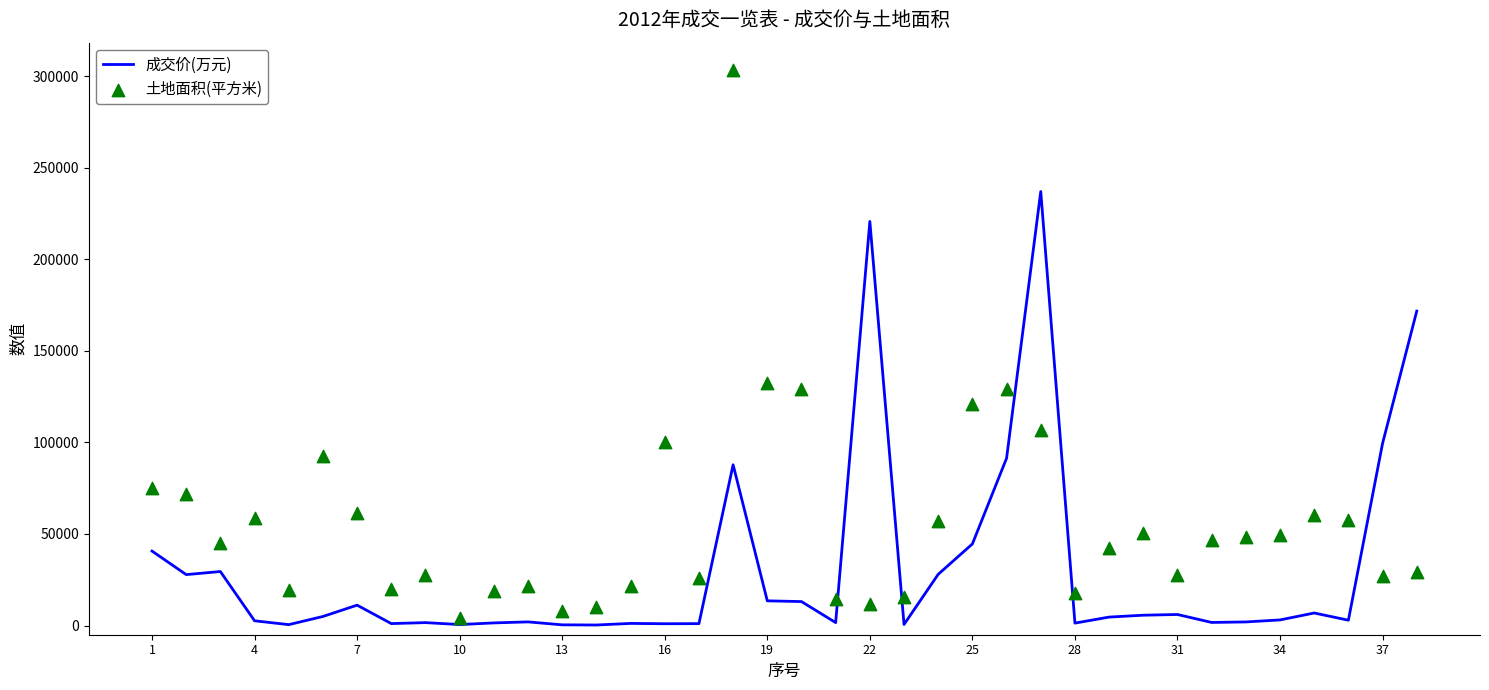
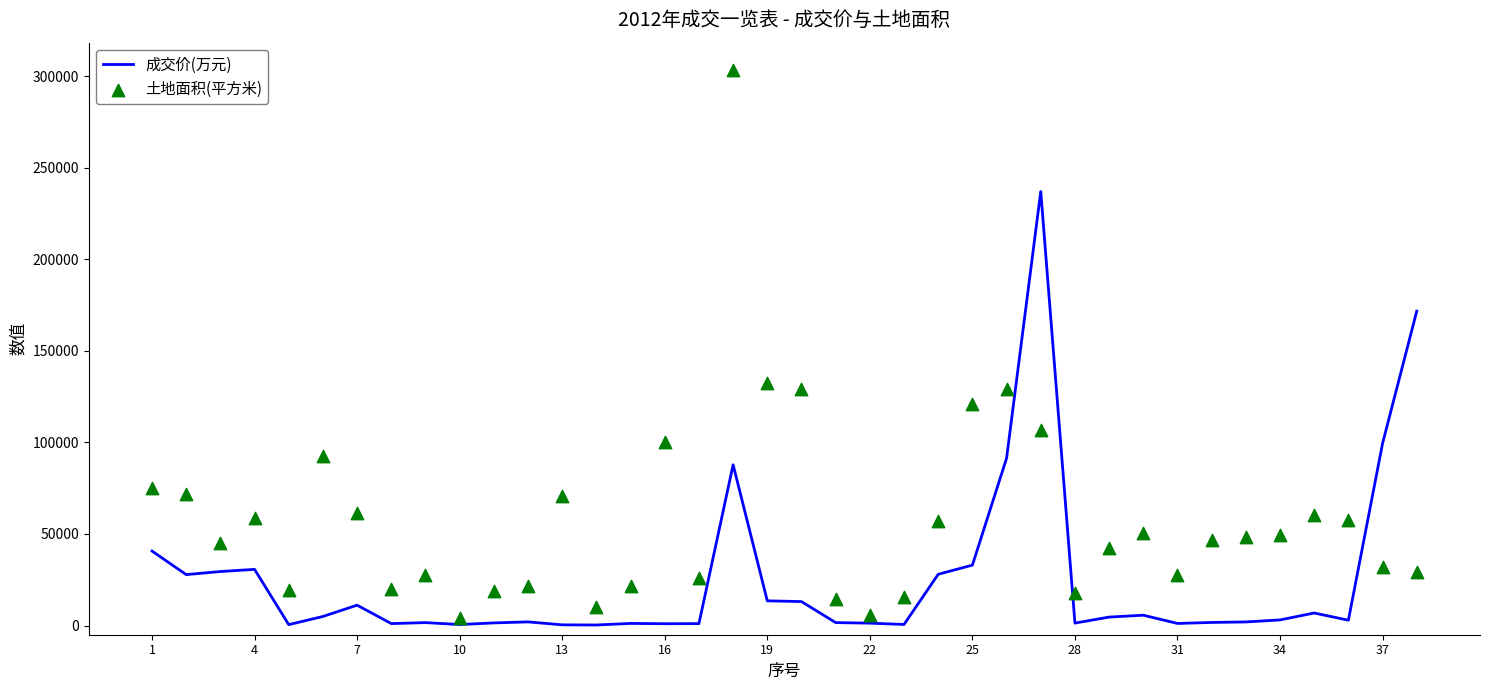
成交价(万元), 4: 3000 -> 31000
土地面积(平方米), 13: 8000 -> 71000
成交价(万元), 22: 221000 -> 1000
土地面积(平方米), 22: 12000 -> 6000
成交价(万元), 25: 45000 -> 33000
成交价(万元), 31: 6000 -> 1000
土地面积(平方米), 37: 27000 -> 32000
